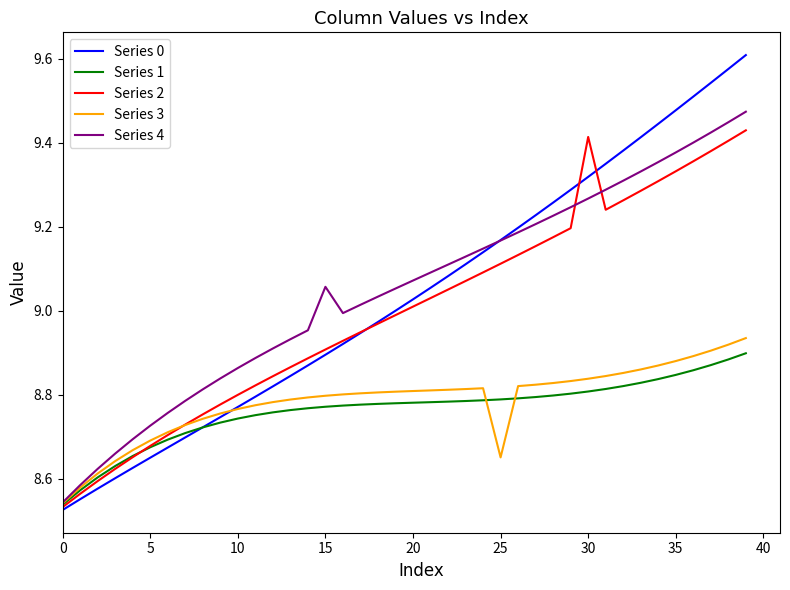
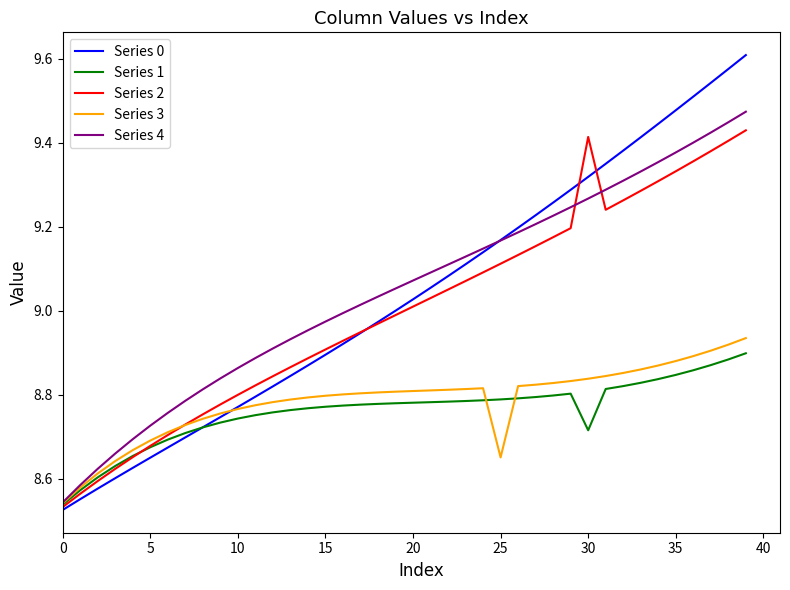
Series 4, 15: 9.06 -> 8.97
Series 1, 30: 8.81 -> 8.72
